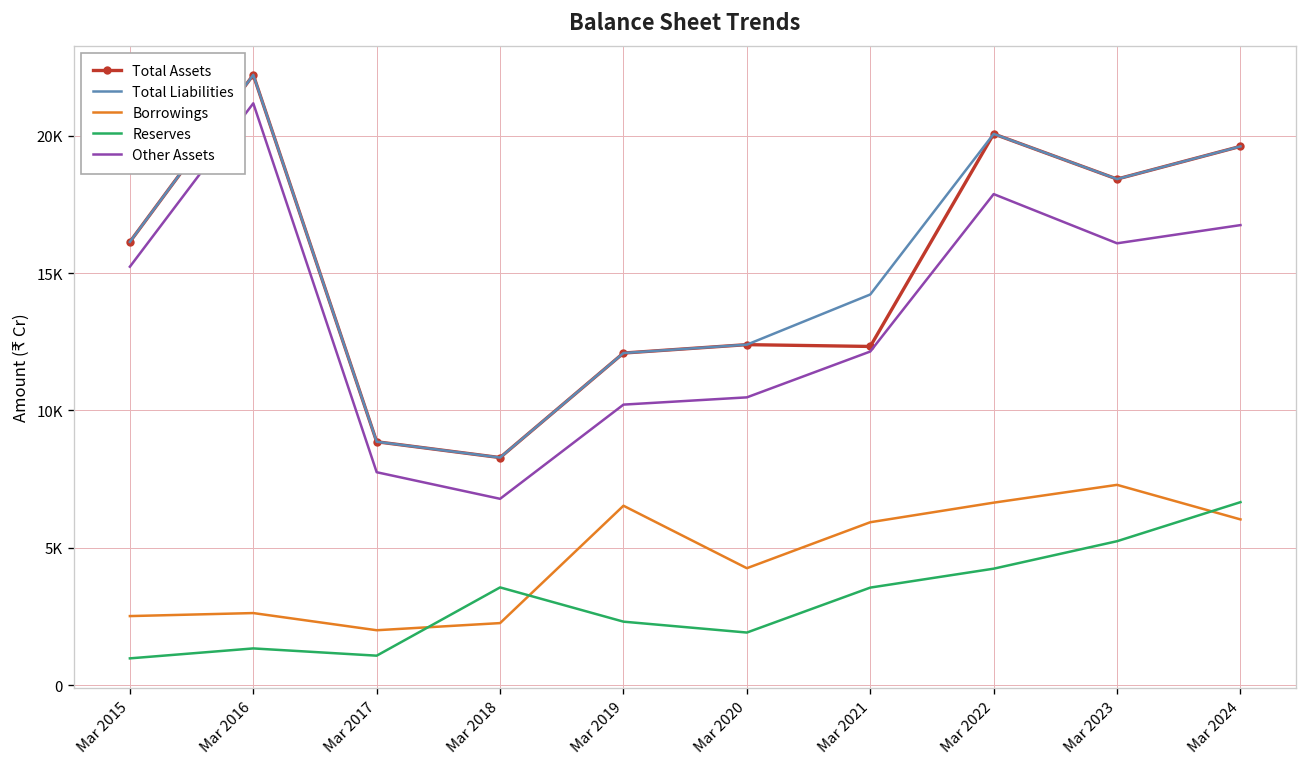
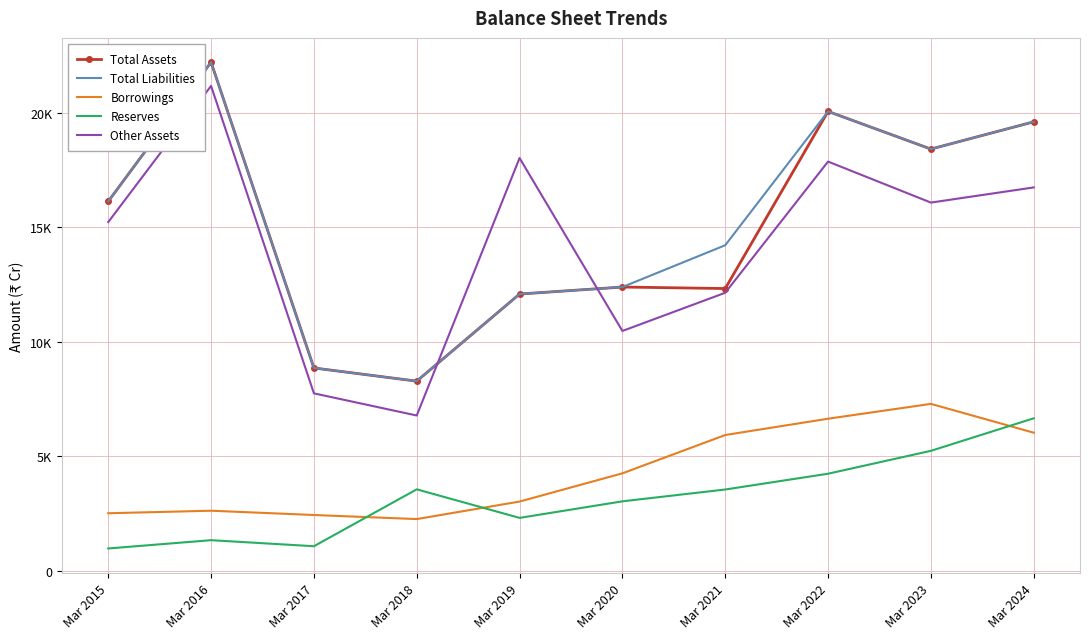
Borrowings, Mar 2017: 2000 -> 2400
Borrowings, Mar 2019: 6500 -> 3000
Other Assets, Mar 2019: 10200 -> 18000
Reserves, Mar 2020: 1900 -> 3000
